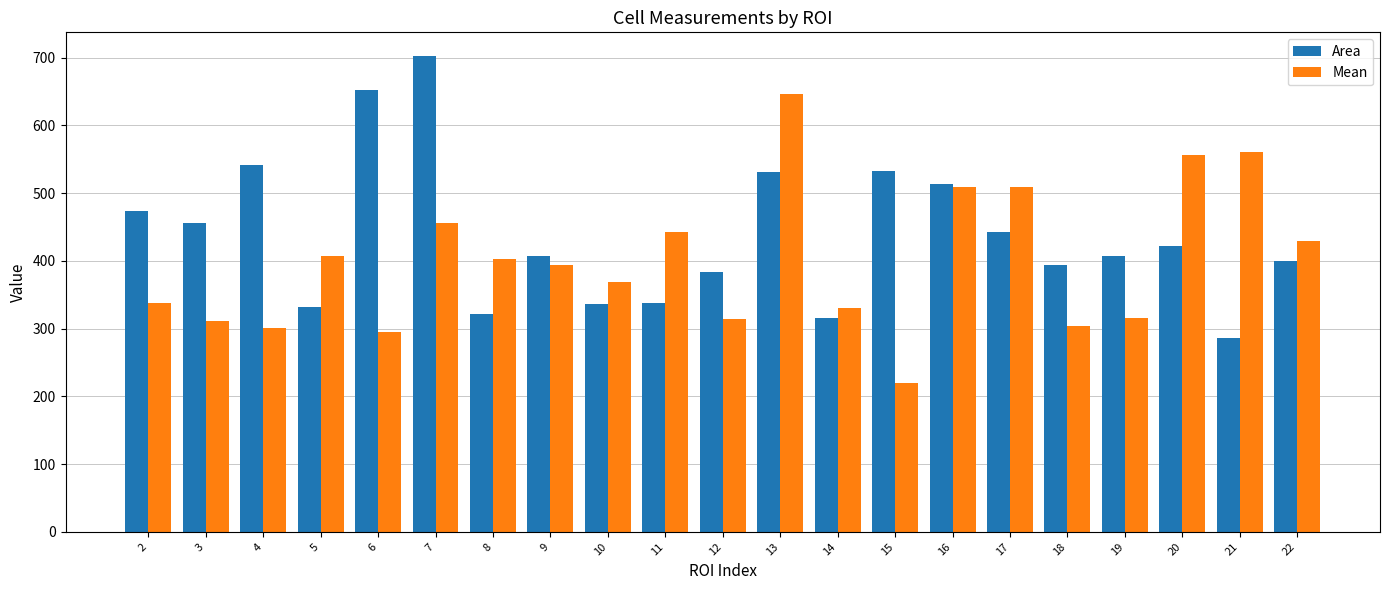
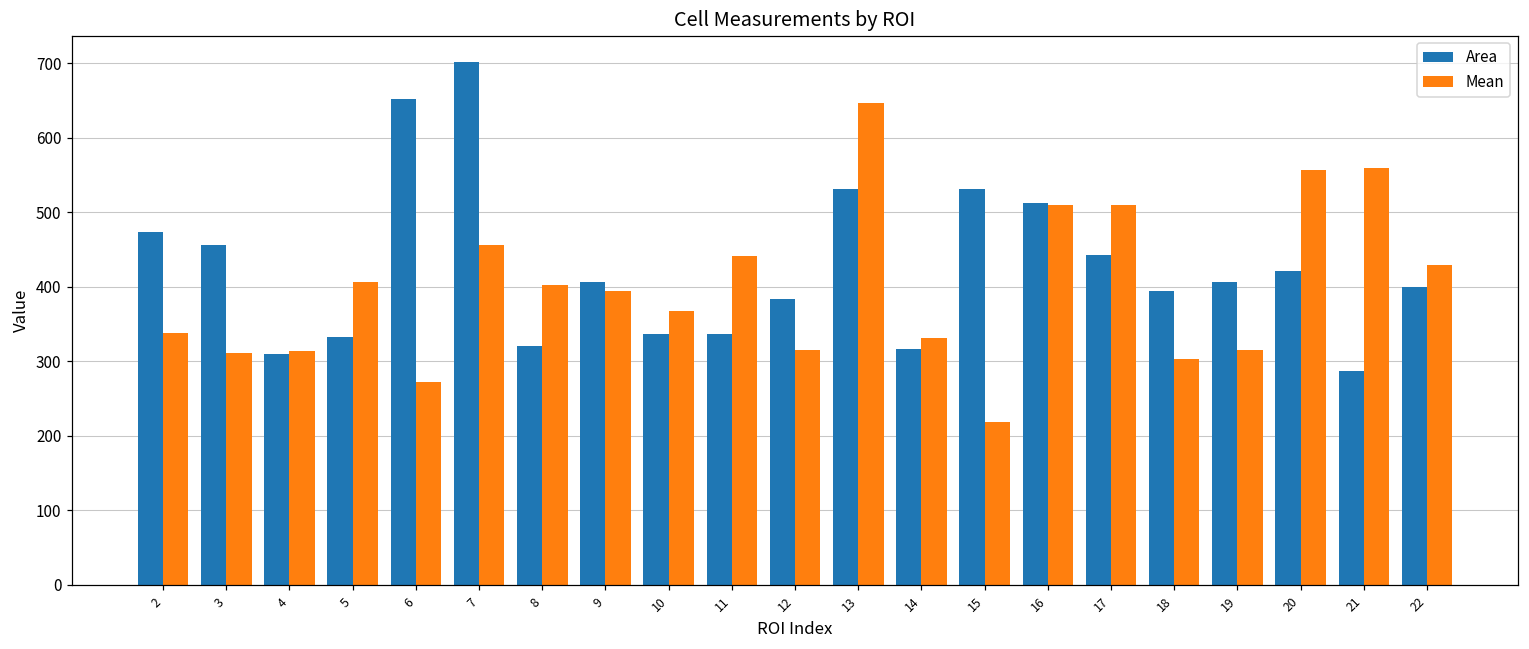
Area, 4: 540 -> 310
Mean, 4: 300 -> 310
Mean, 6: 290 -> 270
